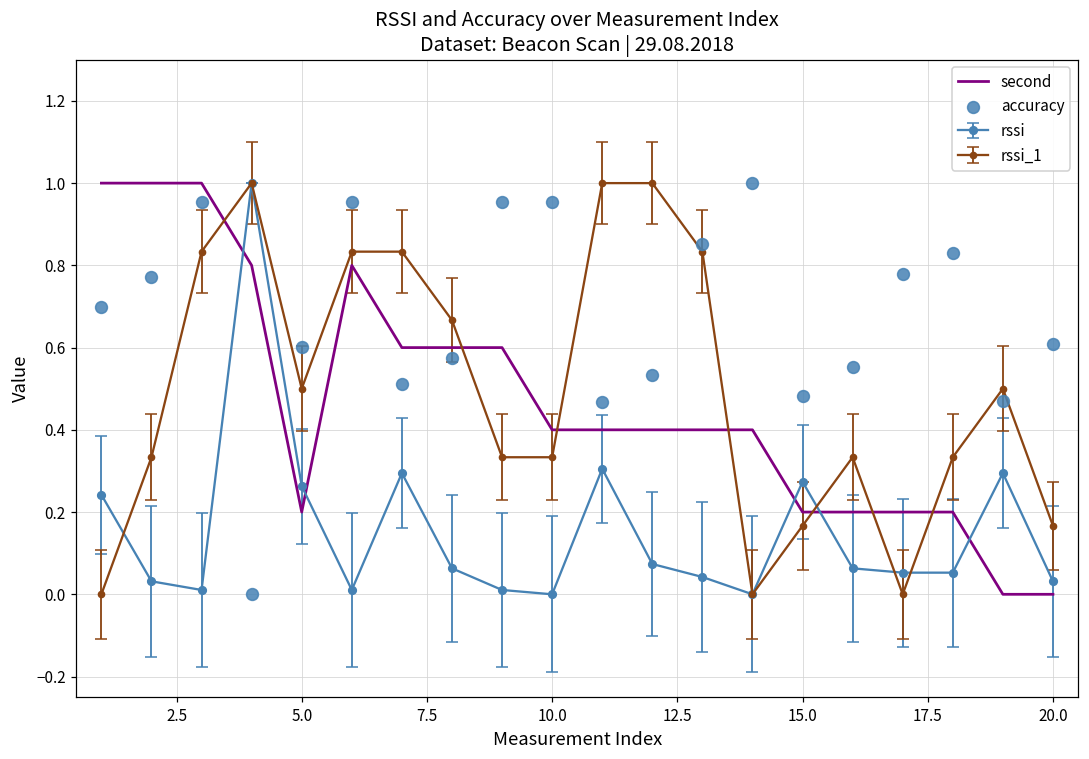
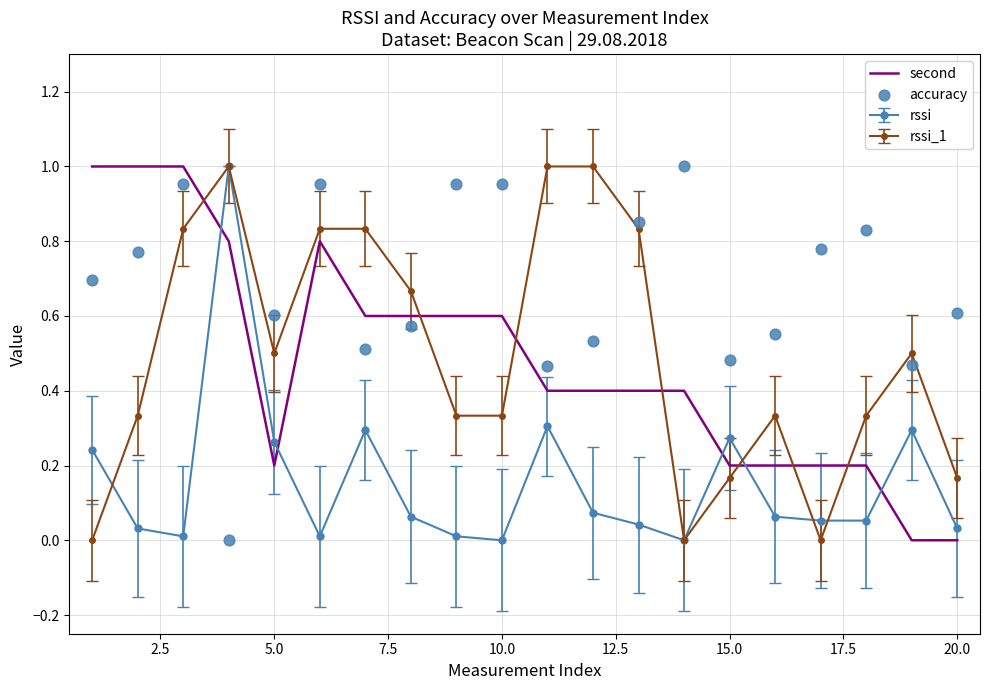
second, 10.0: 0.40 -> 0.60
